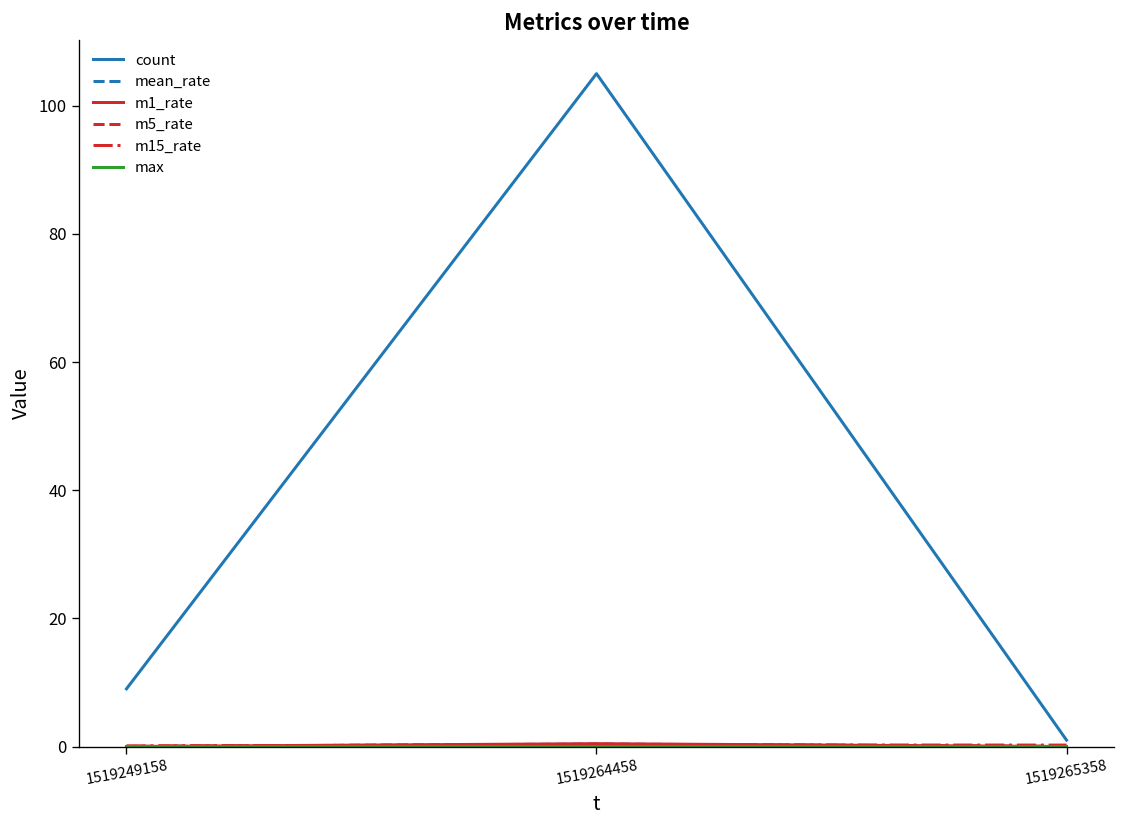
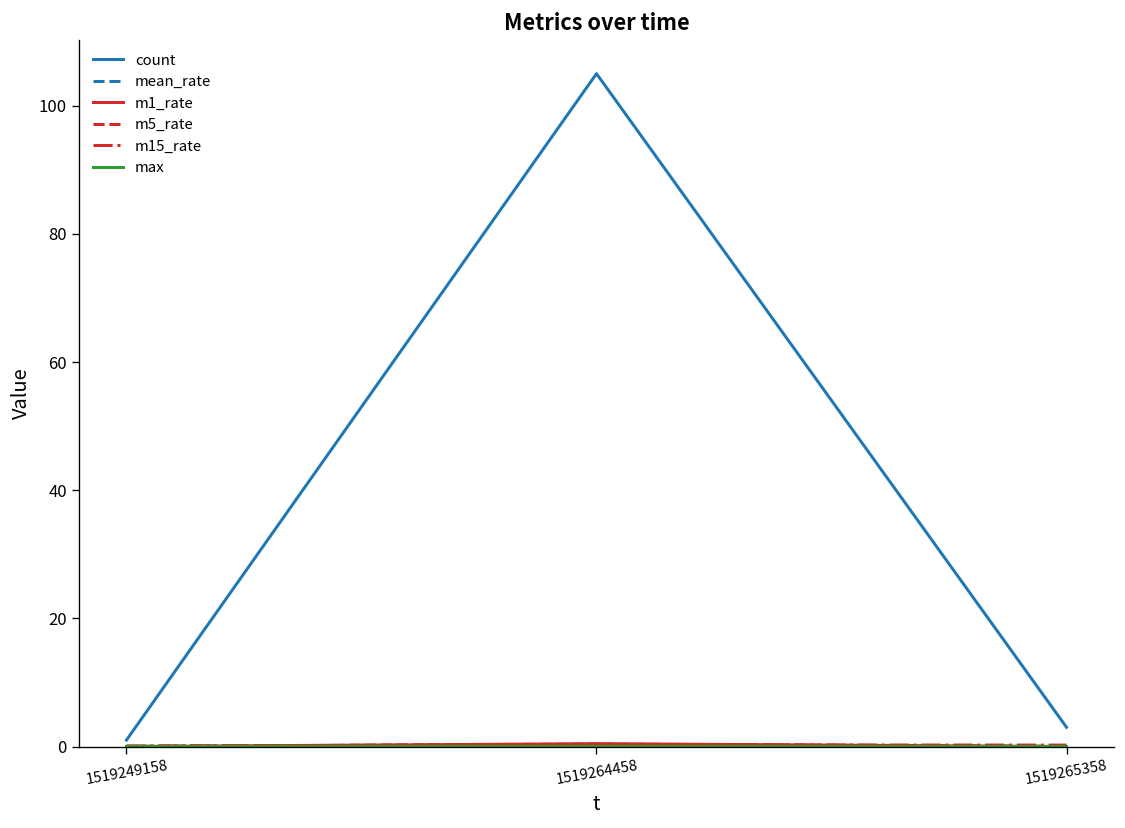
count, 1519249158: 9 -> 1
count, 1519265358: 1 -> 3
